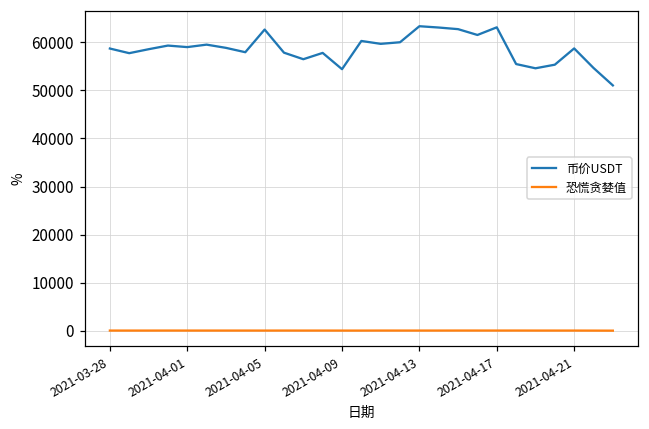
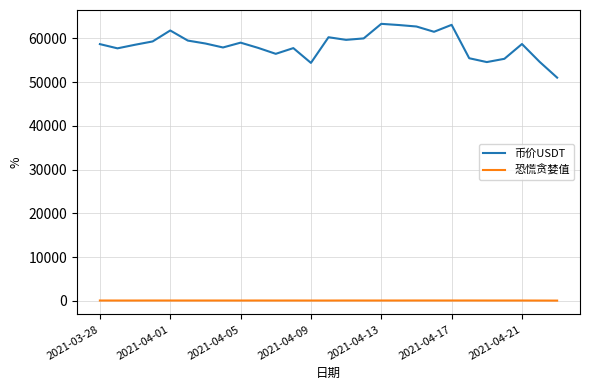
币价USDT, 2021-04-01: 59000 -> 62000
币价USDT, 2021-04-05: 63000 -> 59000
